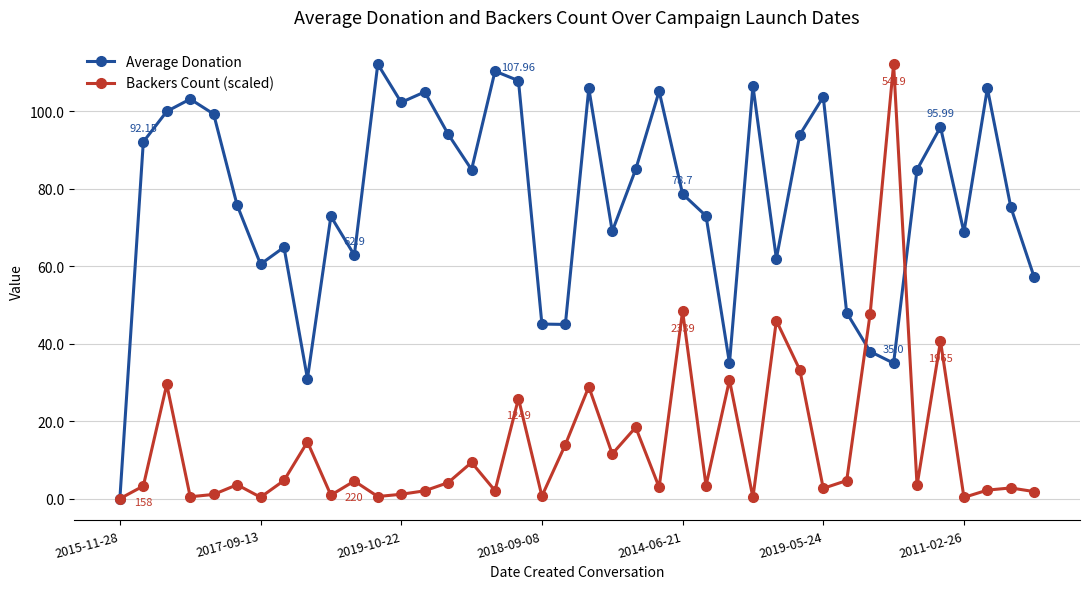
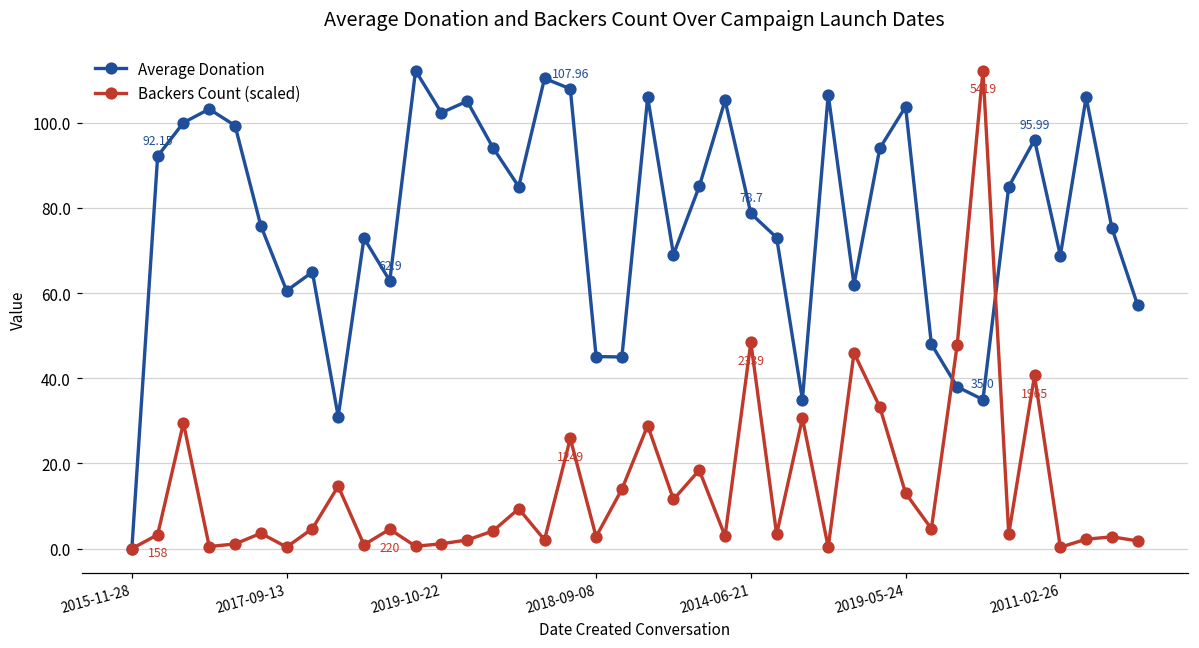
Backers Count (scaled), 2018-09-08: 1 -> 3
Backers Count (scaled), 2019-05-24: 3 -> 13
